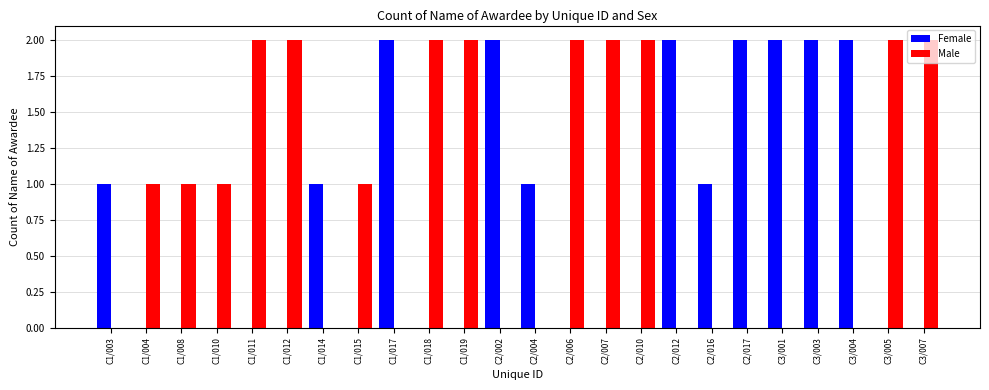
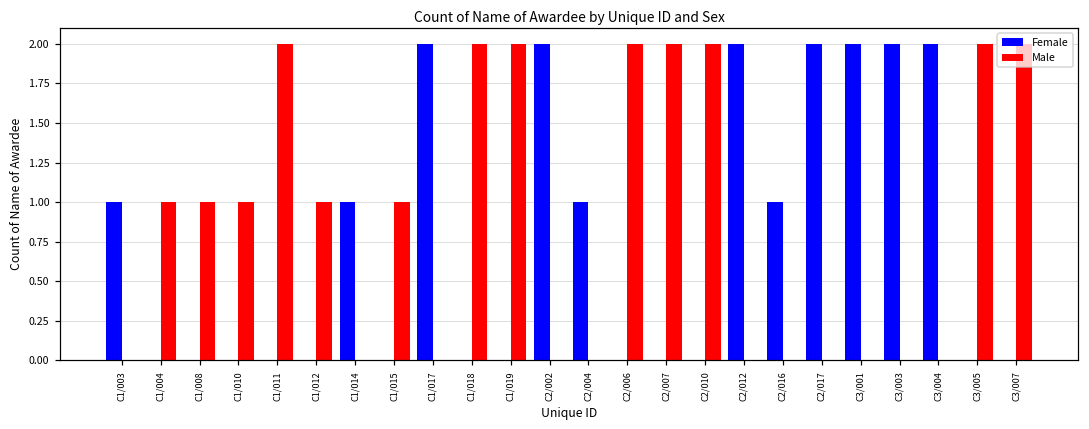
Male, C1/012: 2 -> 1
